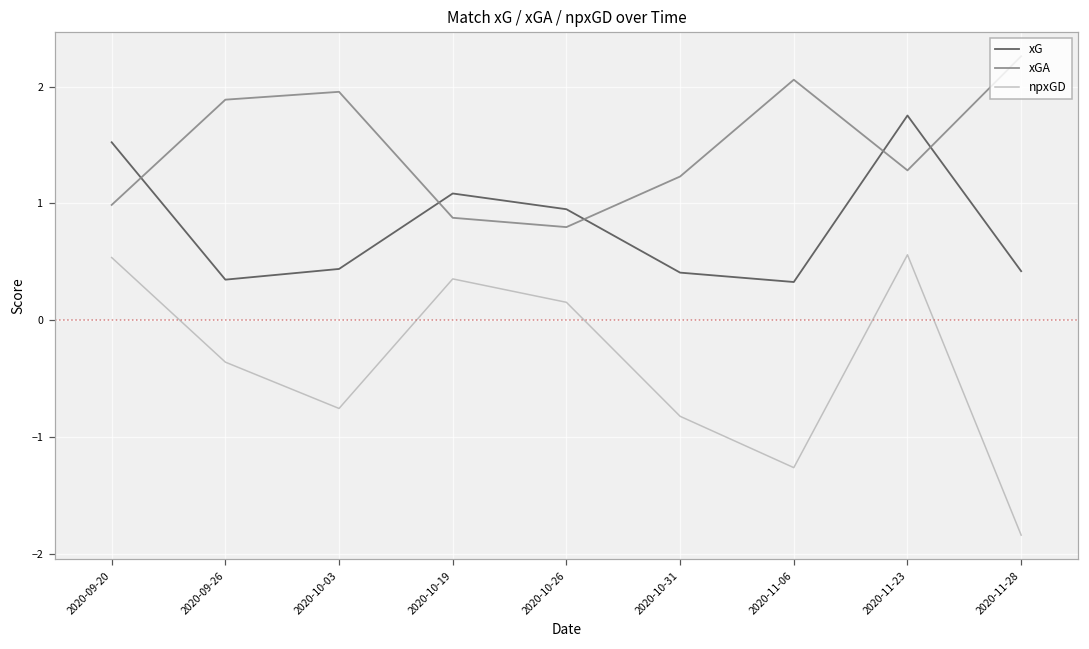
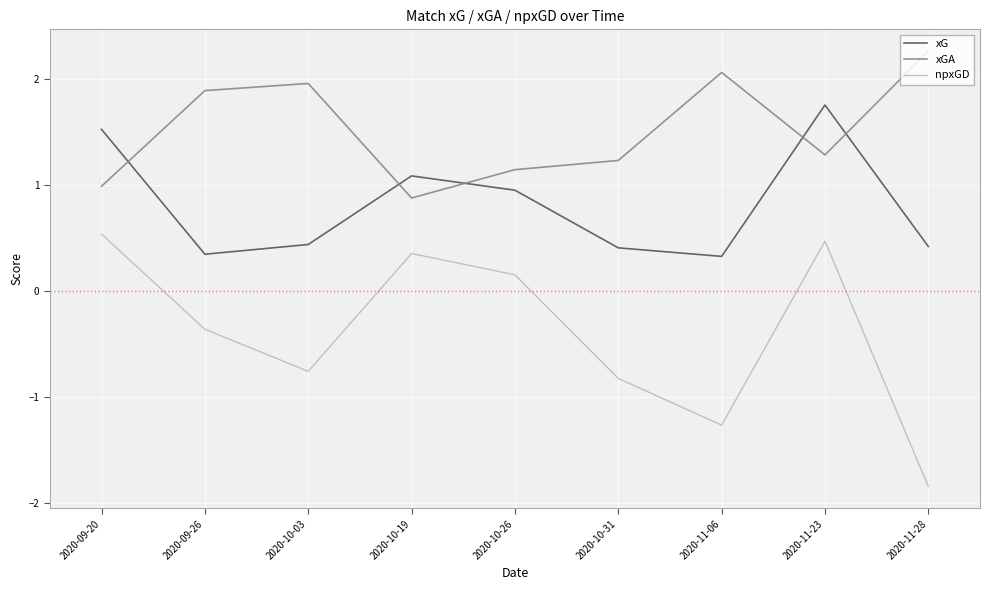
xGA, 2020-10-26: 0.80 -> 1.14
npxGD, 2020-11-23: 0.56 -> 0.47
